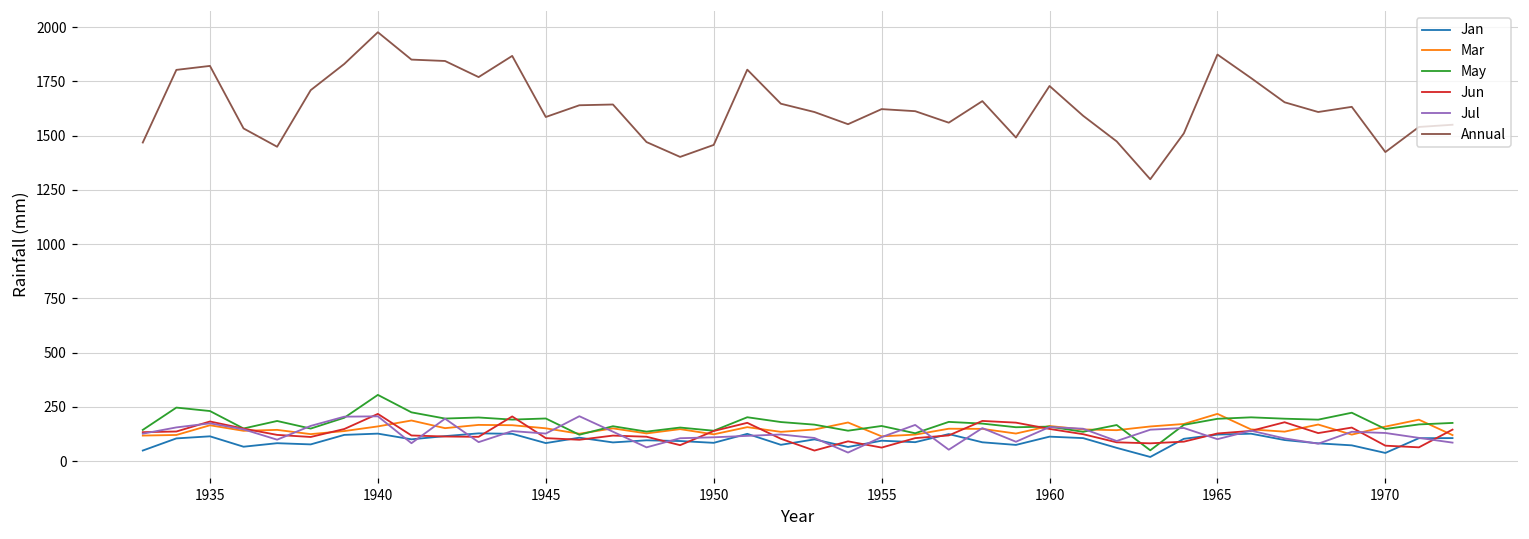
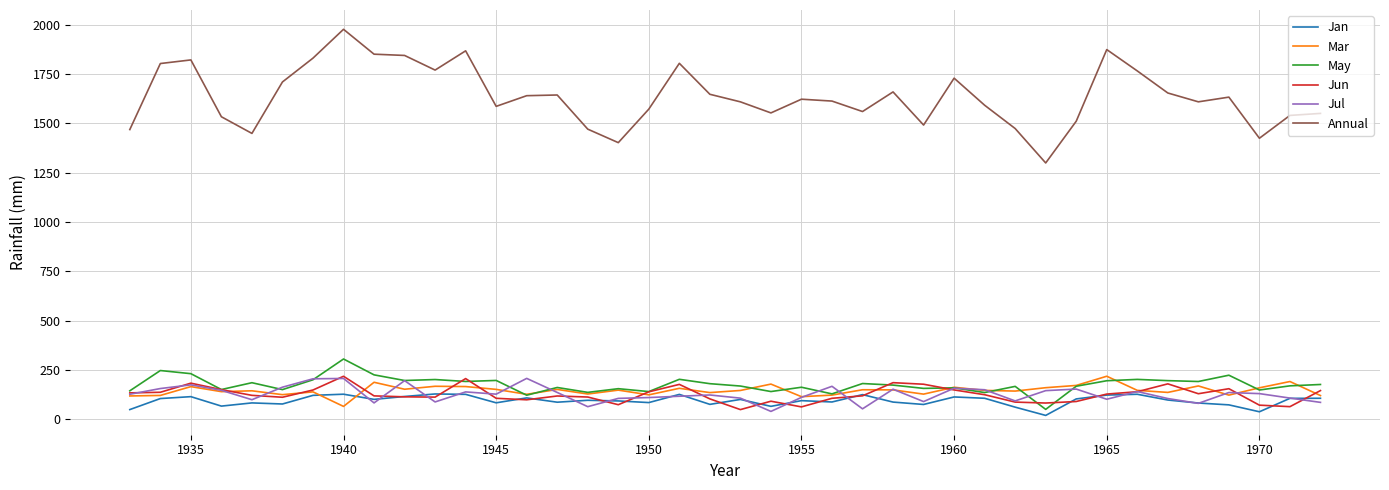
Mar, 1940: 160 -> 60
Annual, 1950: 1460 -> 1570
